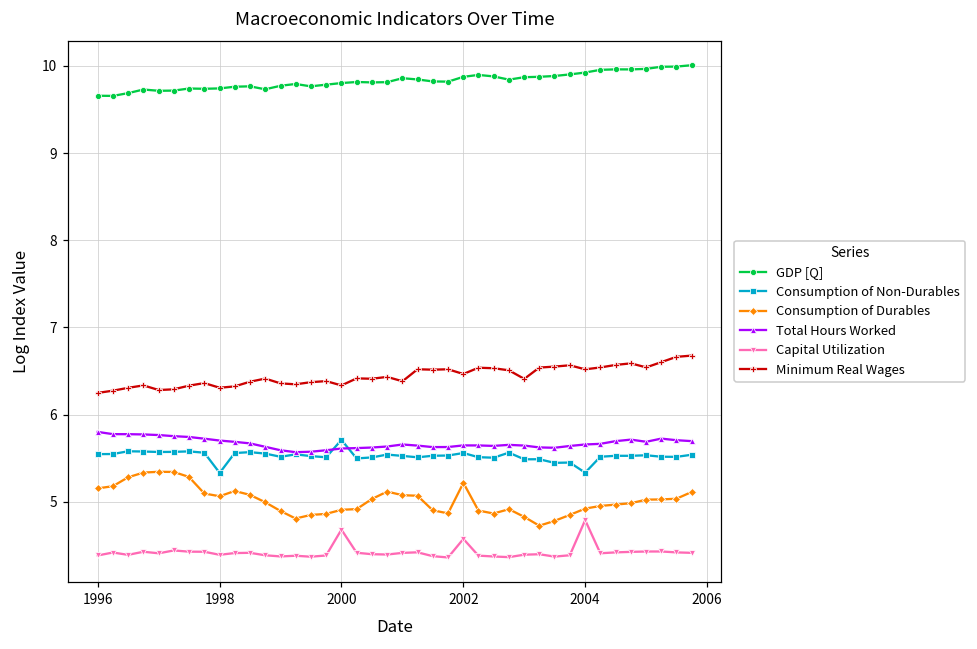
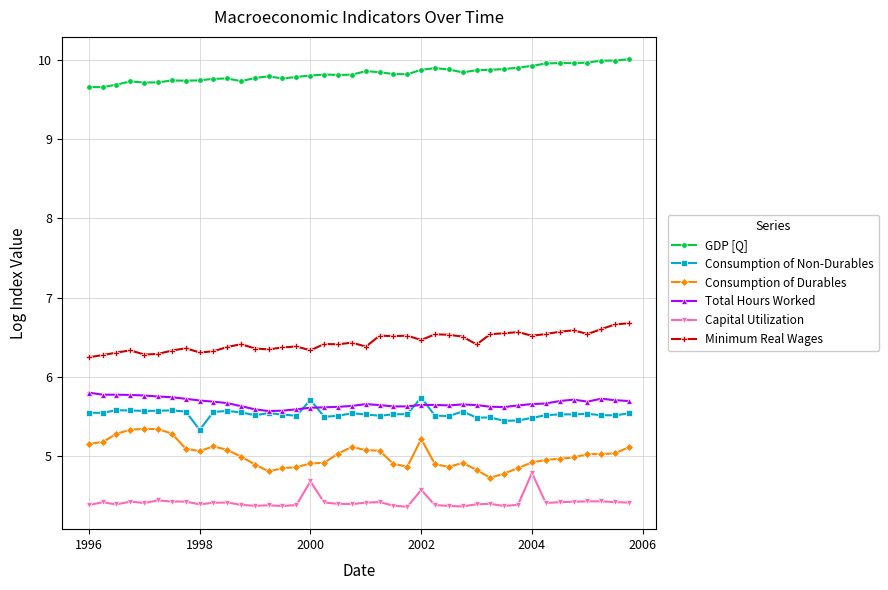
Consumption of Non-Durables, 2002: 5.6 -> 5.7
Consumption of Non-Durables, 2004: 5.3 -> 5.5
